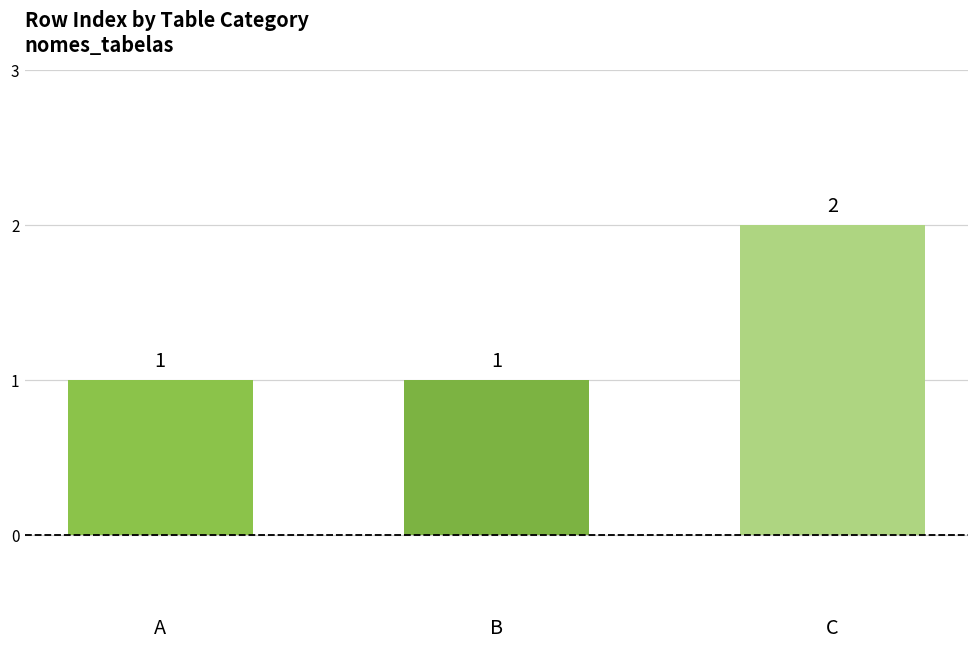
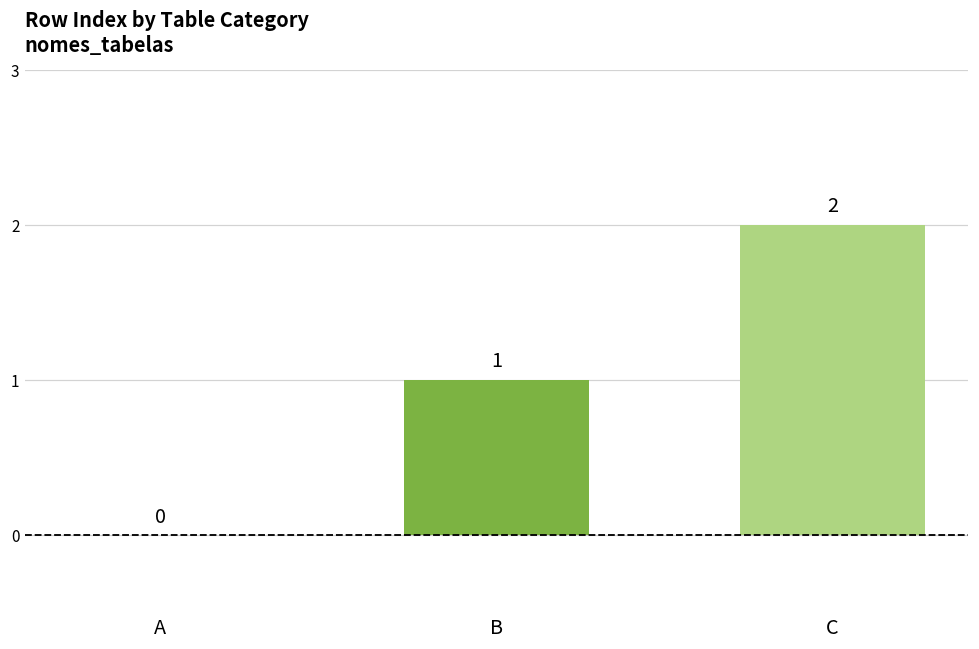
A: 1 -> 0
